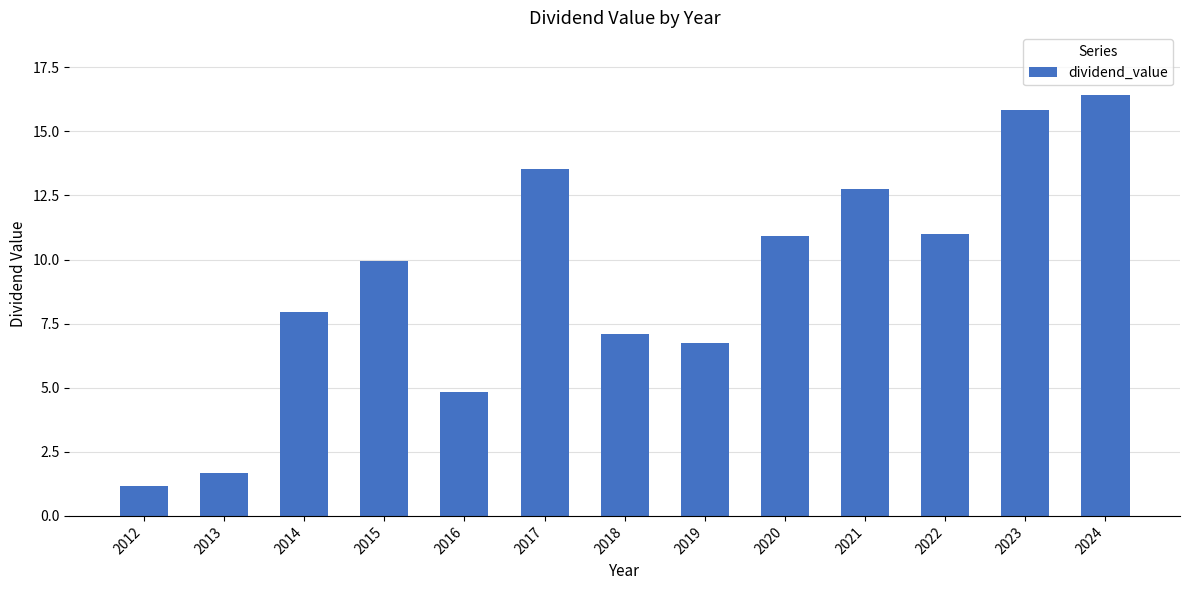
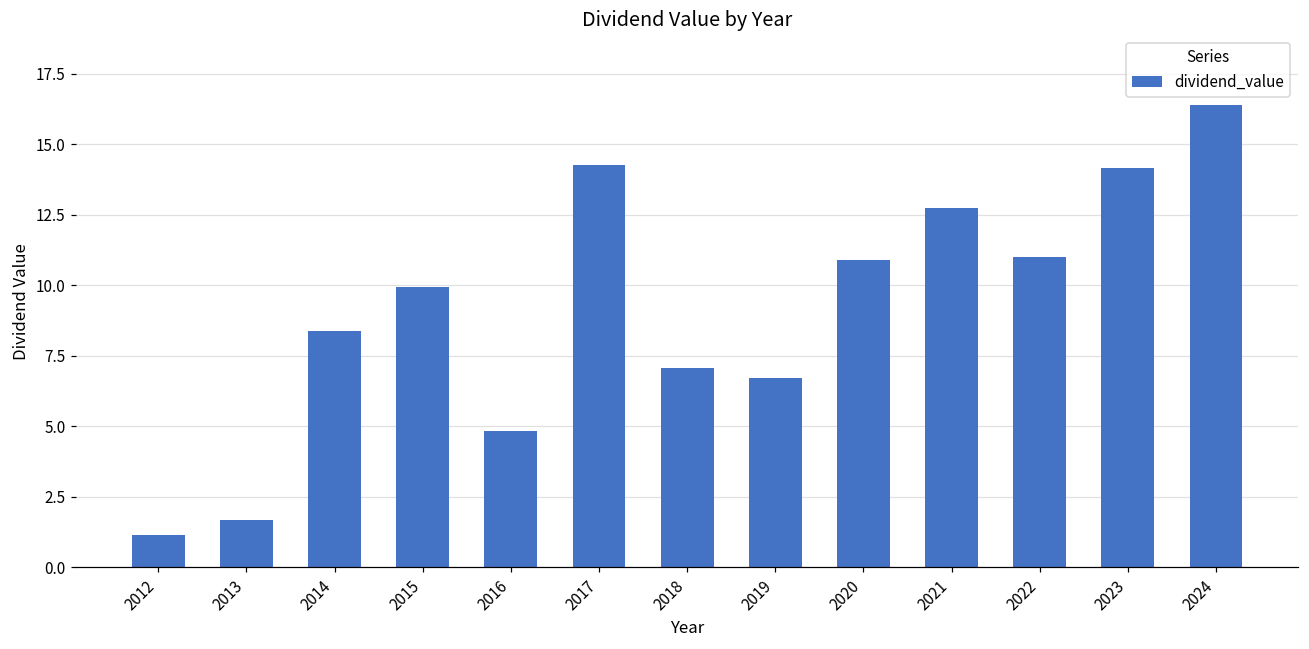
2014: 7.9 -> 8.4
2017: 13.5 -> 14.3
2023: 15.9 -> 14.2
